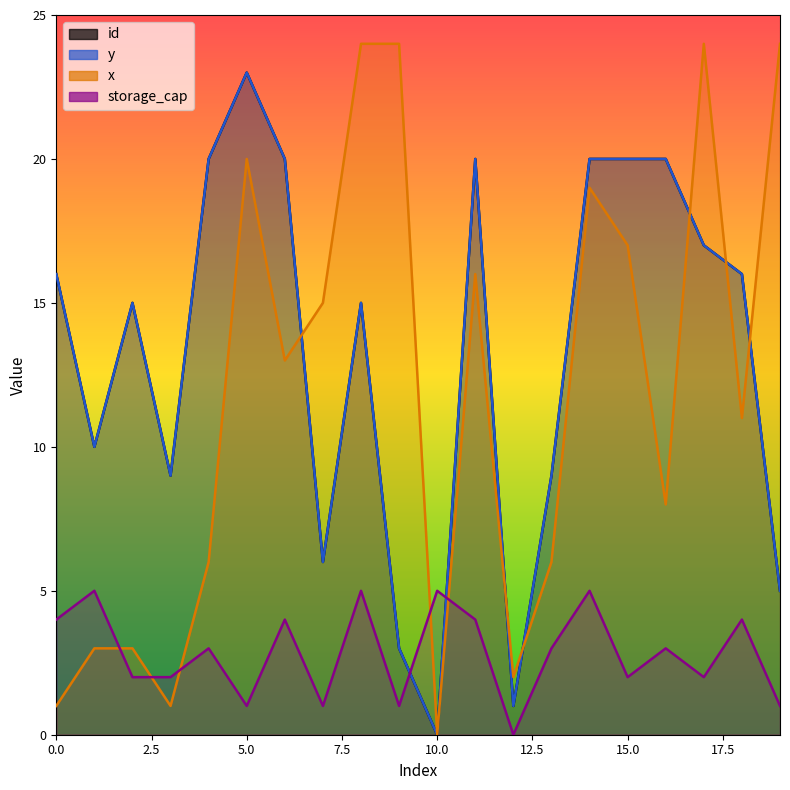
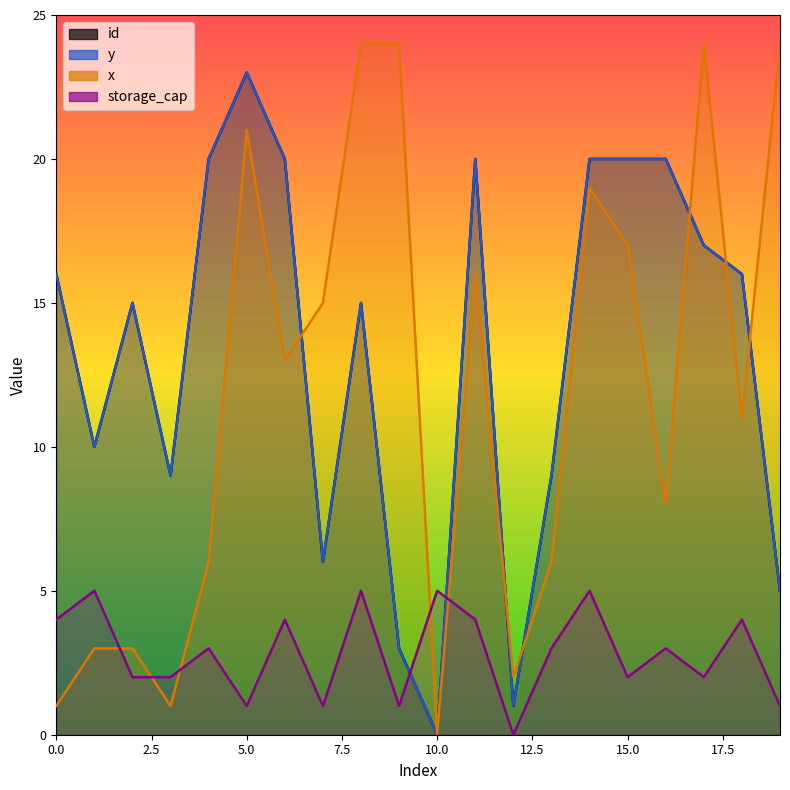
x, 5.0: 20 -> 21
